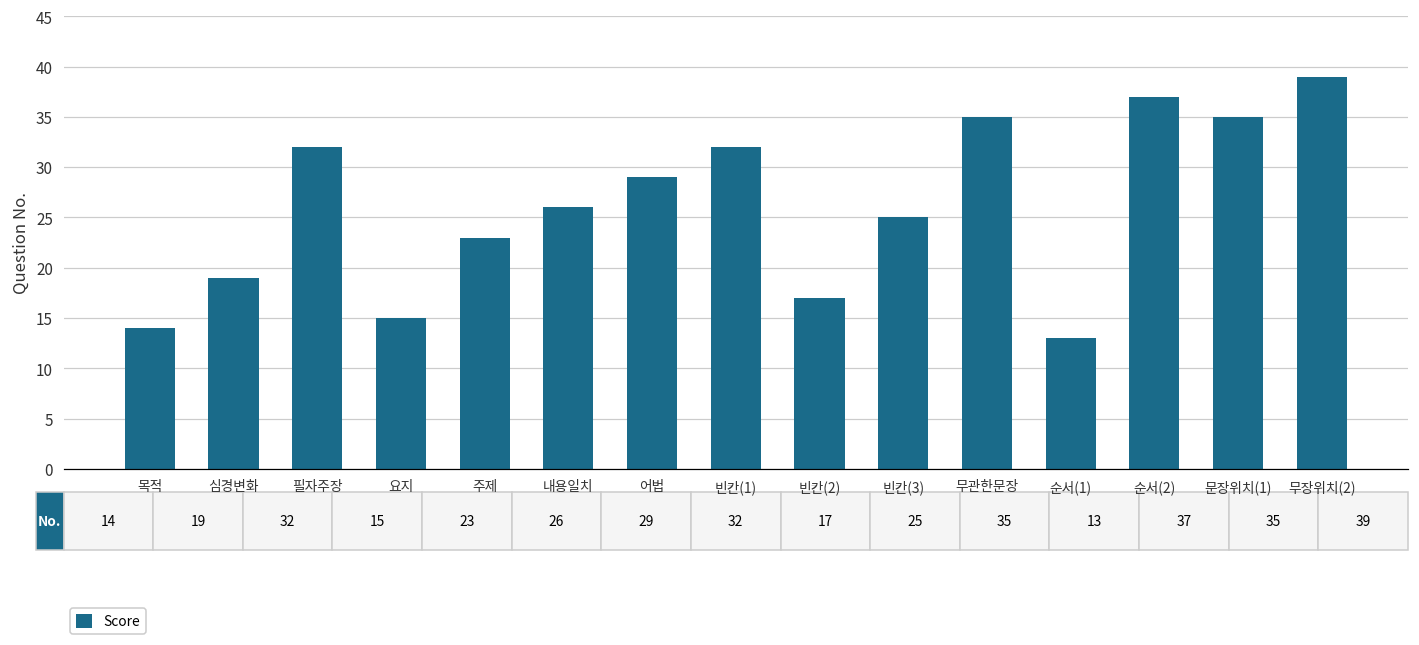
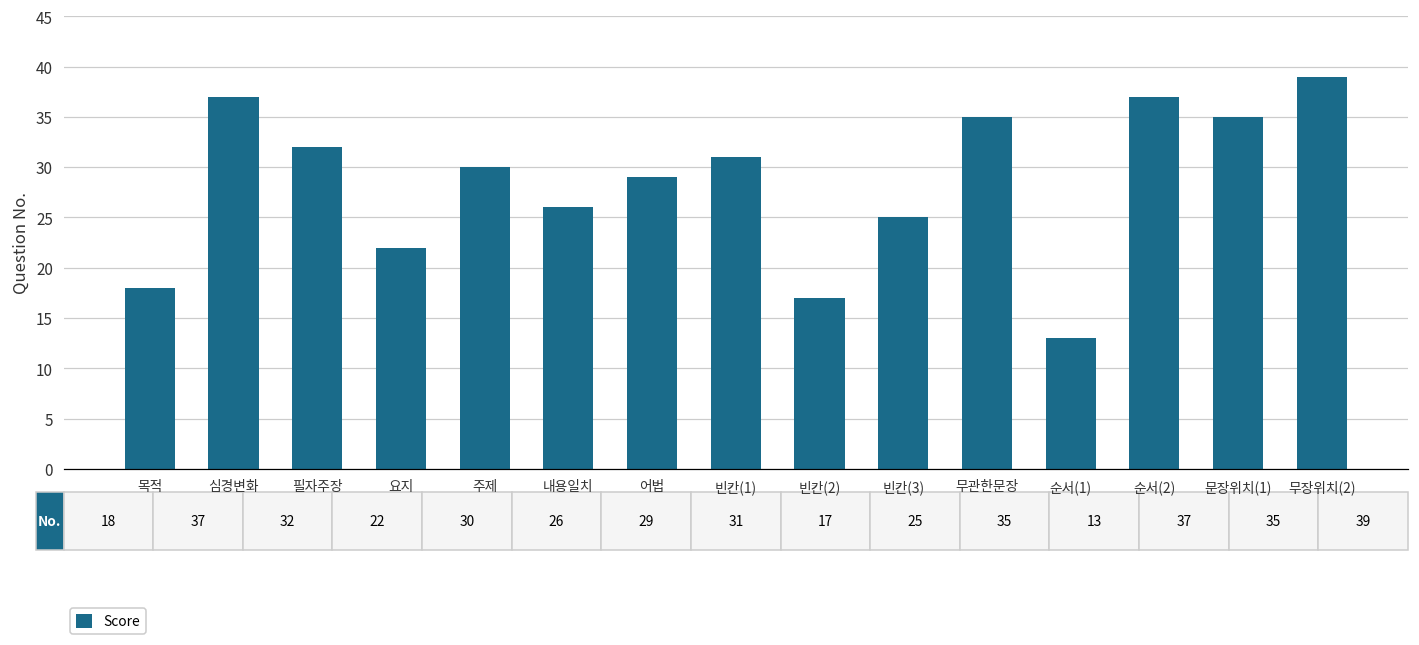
목적: 14 -> 18
심경변화: 19 -> 37
요지: 15 -> 22
주제: 23 -> 30
빈칸(1): 32 -> 31
